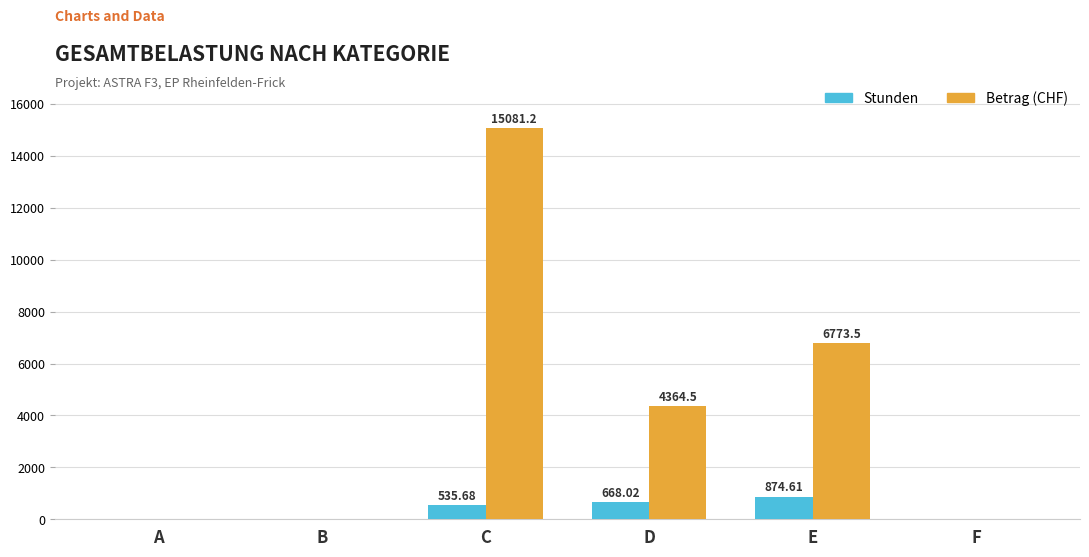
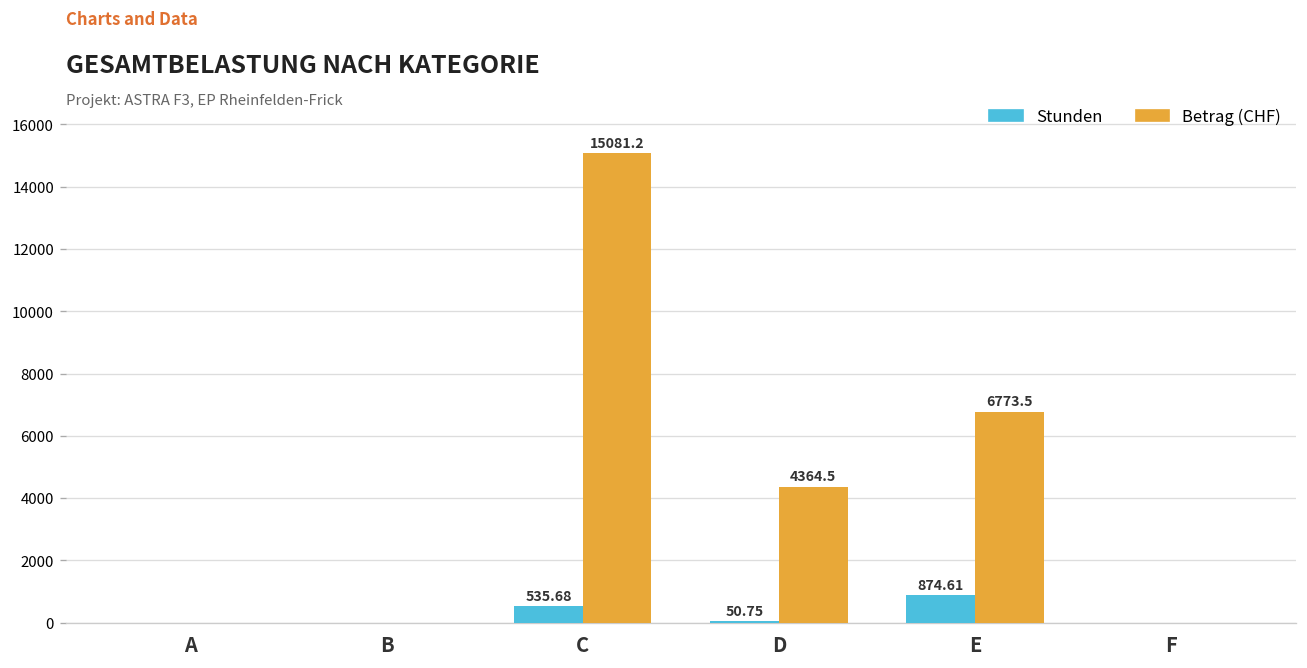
Stunden, D: 668.02 -> 50.75
